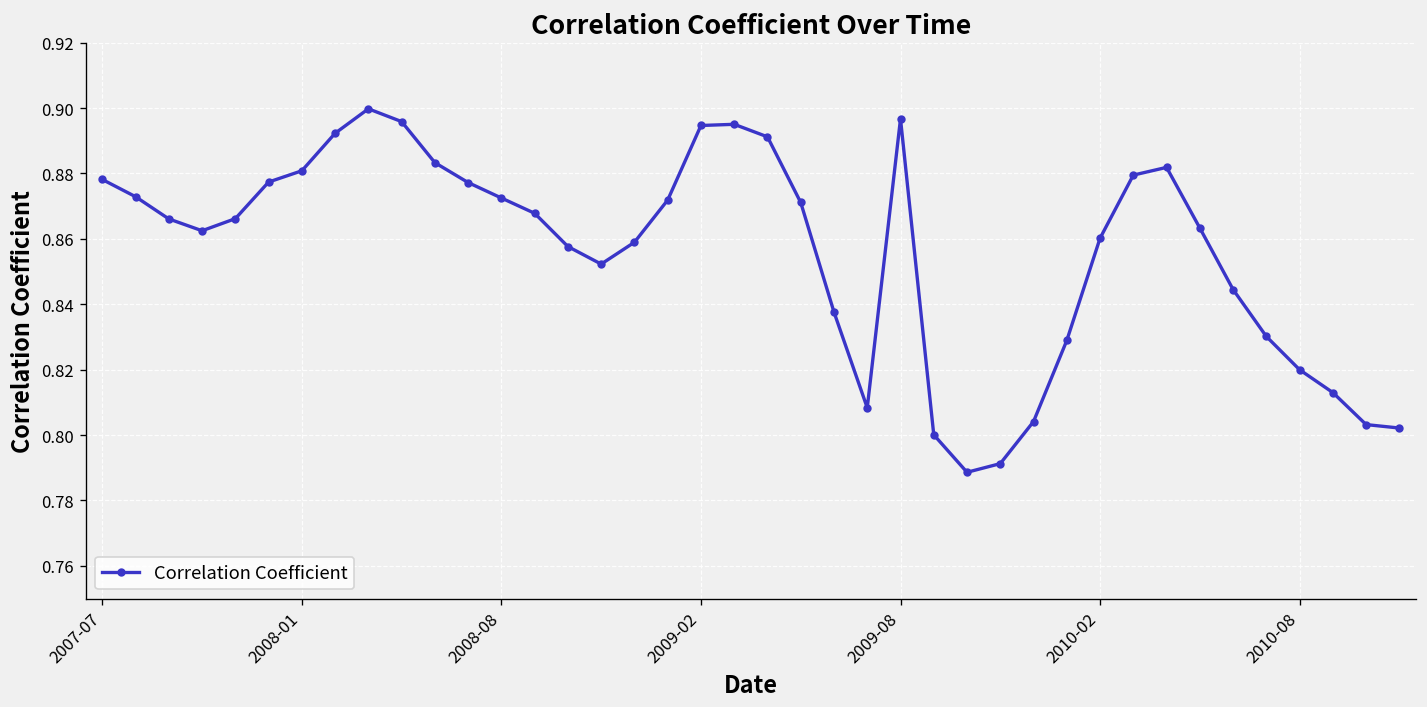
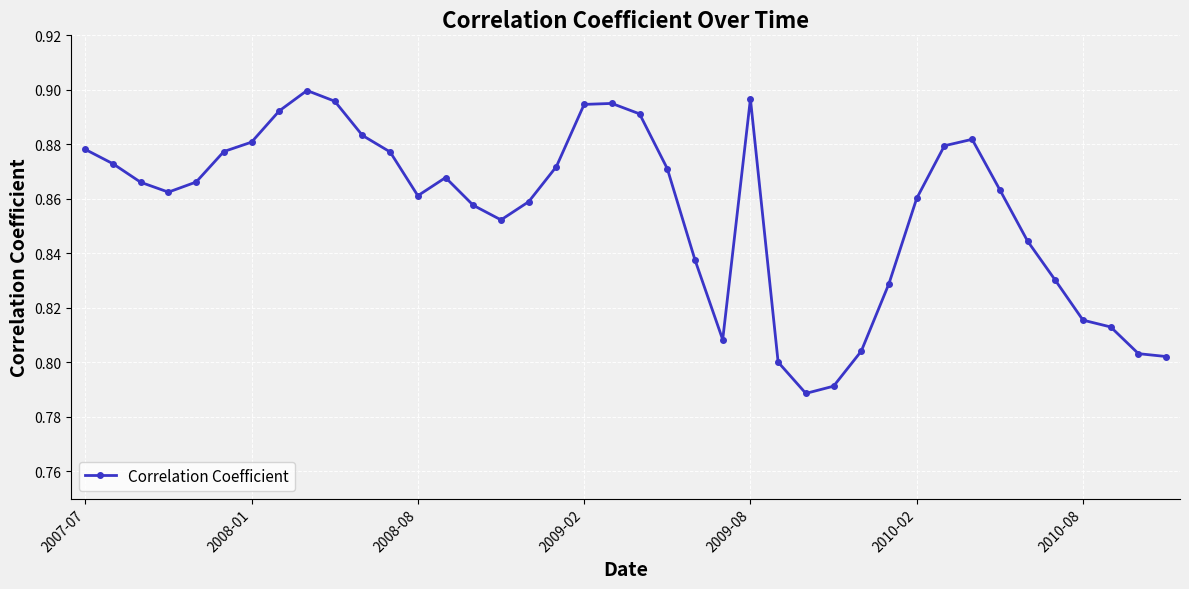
2008-08: 0.872 -> 0.861
2010-08: 0.820 -> 0.815
